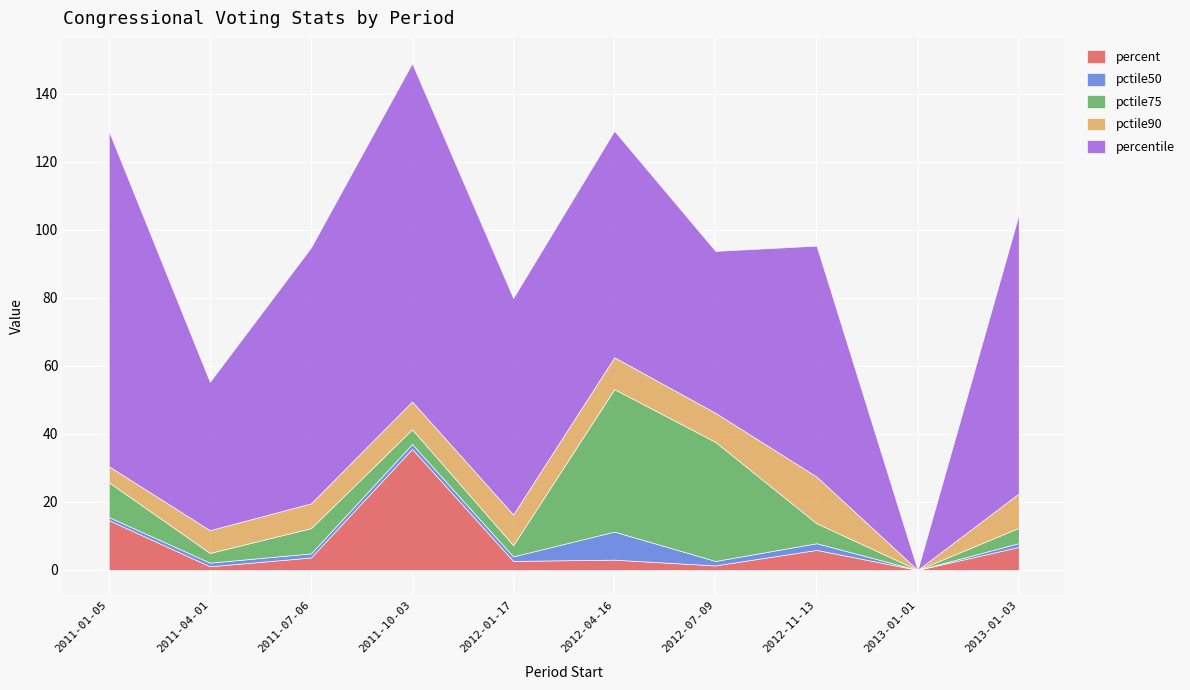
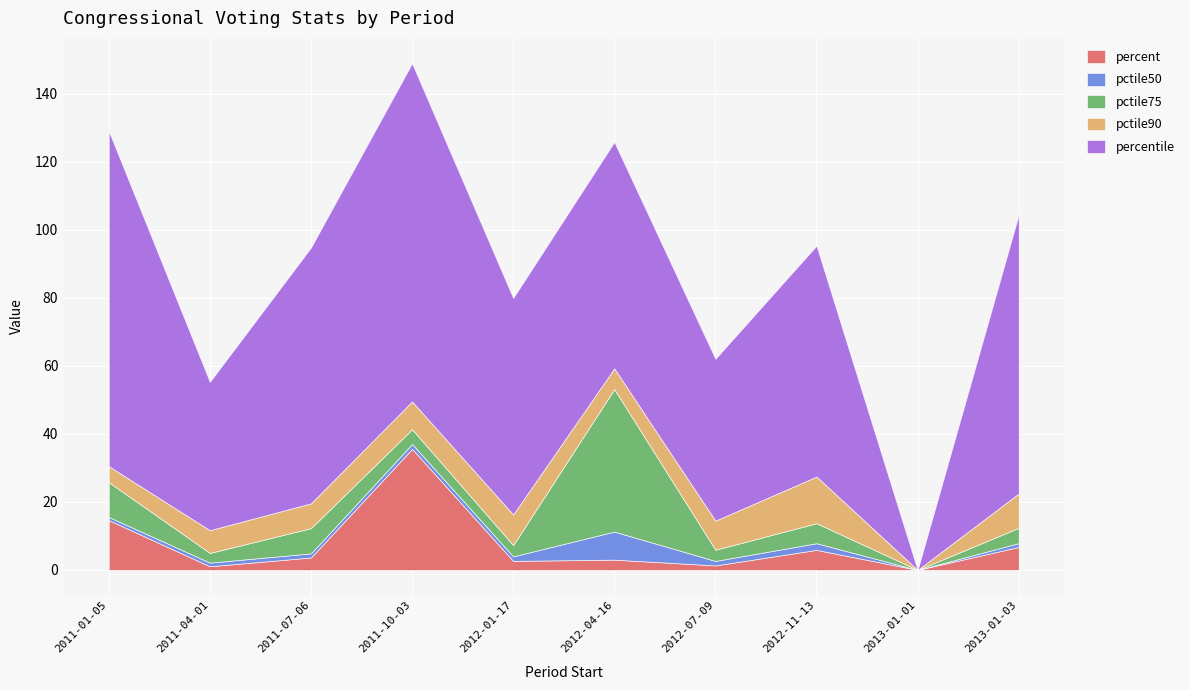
pctile90, 2012-04-16: 9 -> 6
pctile75, 2012-07-09: 35 -> 3
